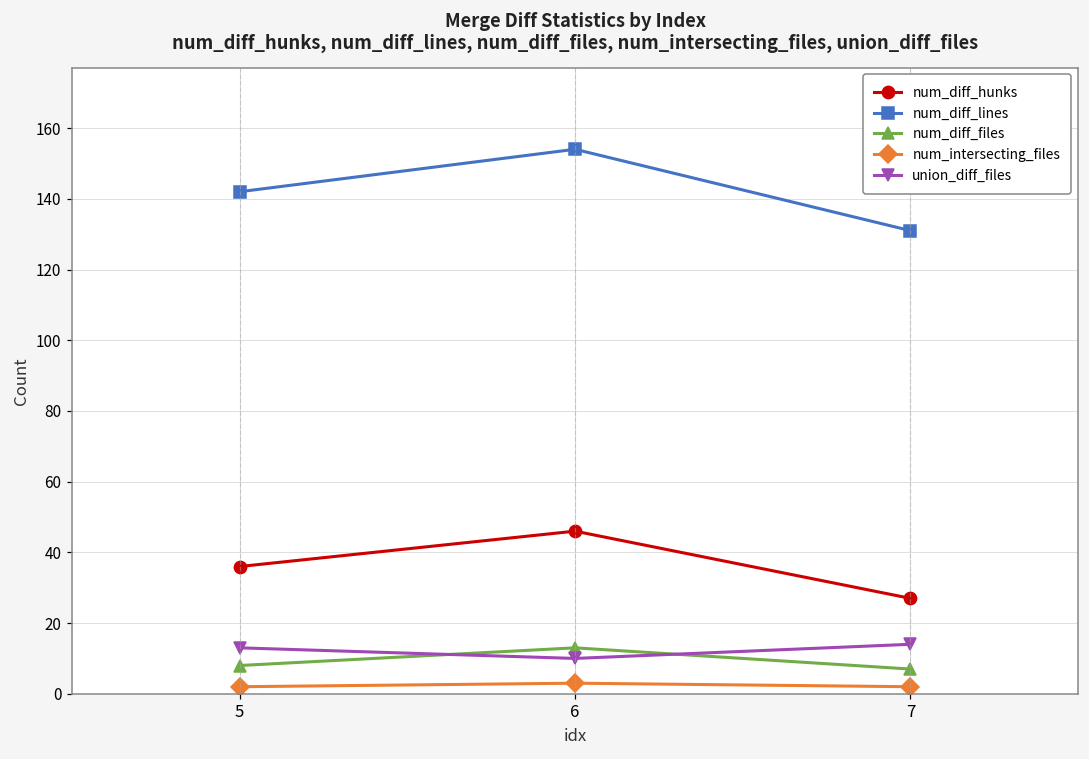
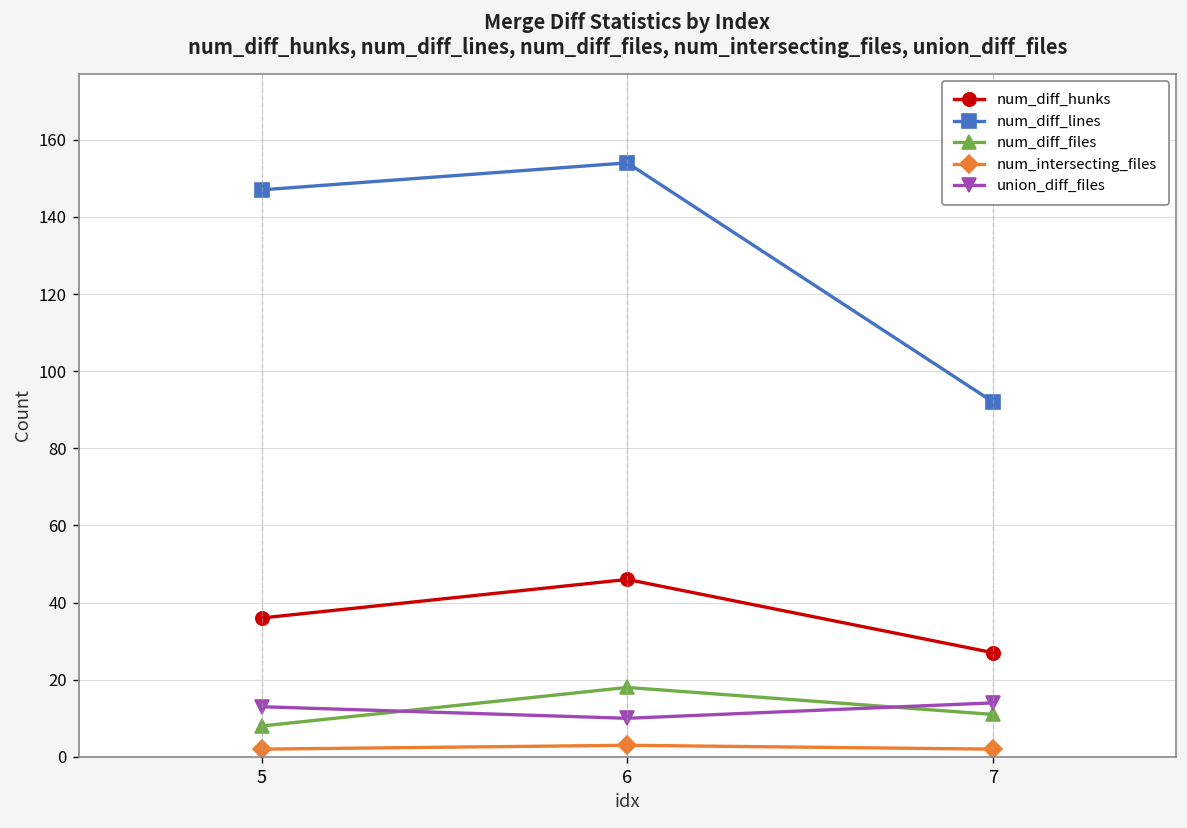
num_diff_lines, 5: 142 -> 147
num_diff_files, 6: 13 -> 18
num_diff_lines, 7: 131 -> 92
num_diff_files, 7: 7 -> 11
